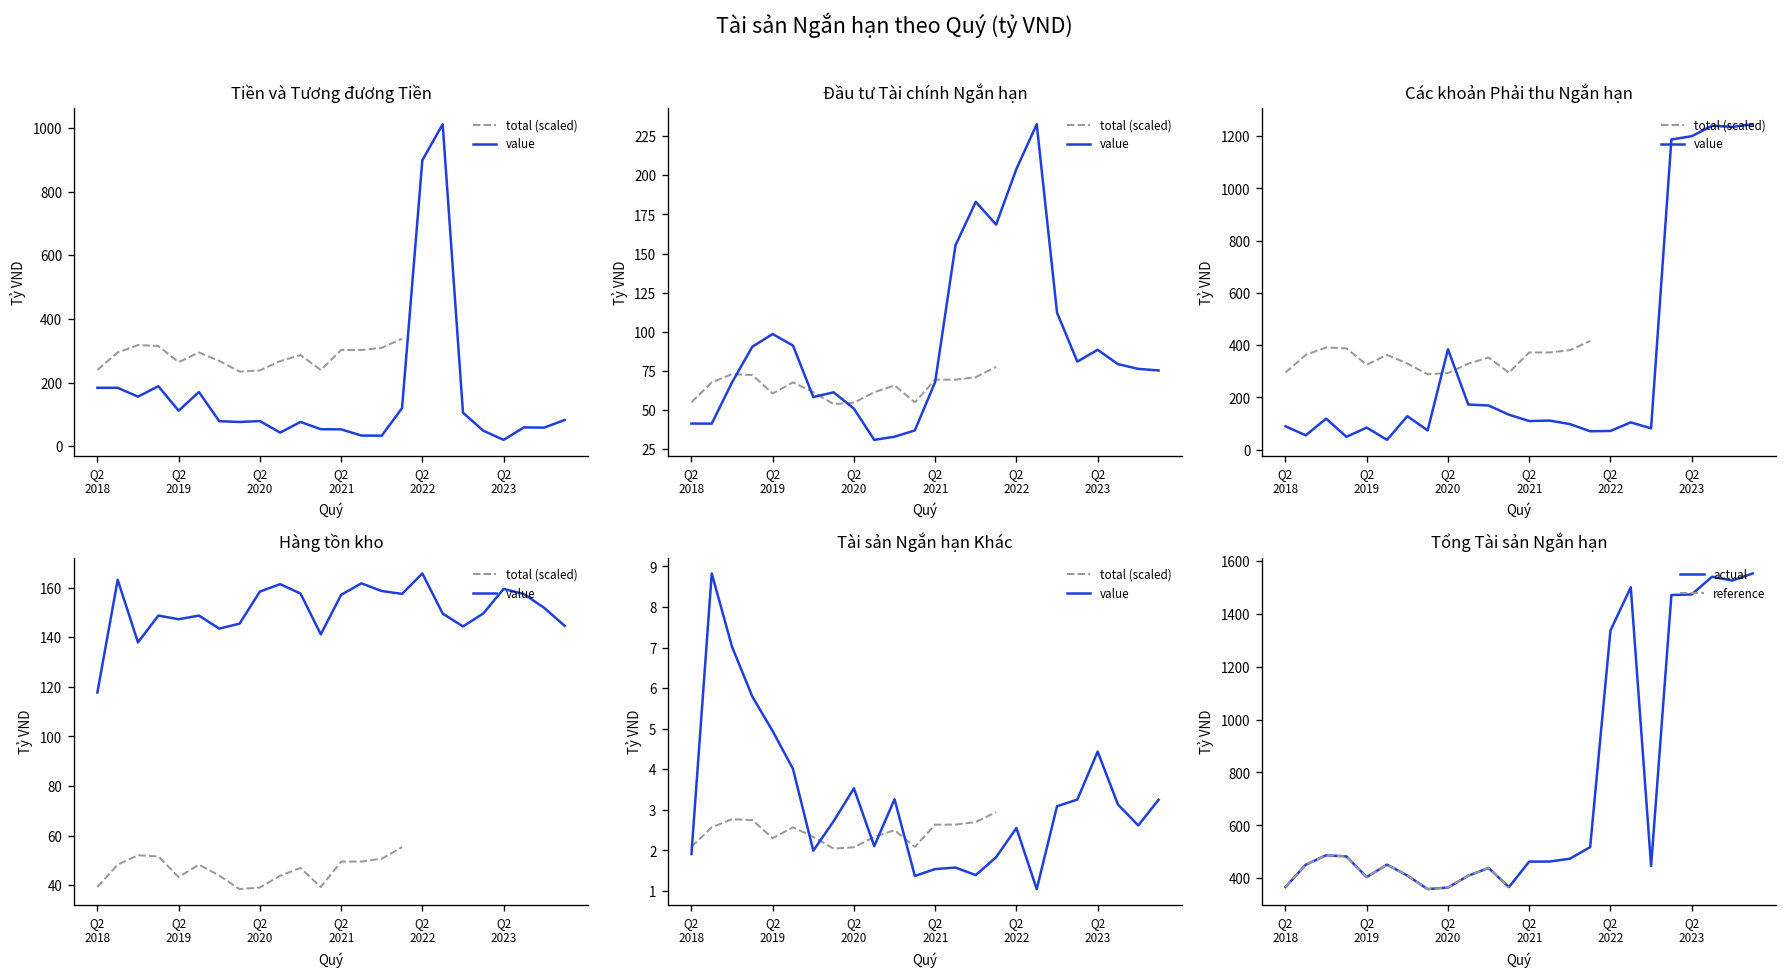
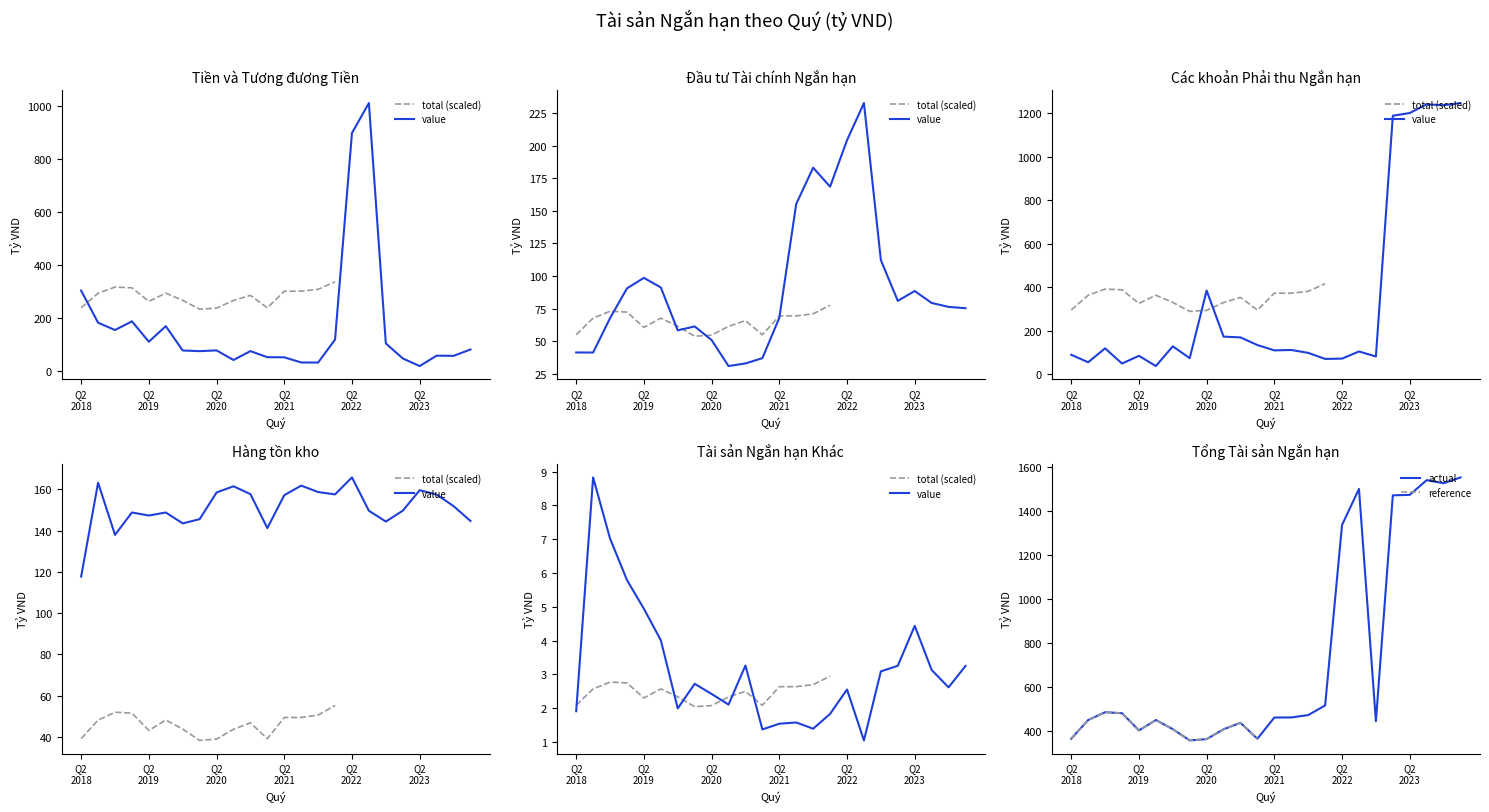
Tiền và Tương đương Tiền, value, Q2 2018: 180 -> 300
Tài sản Ngắn hạn Khác, value, Q2 2020: 3.5 -> 2.4
